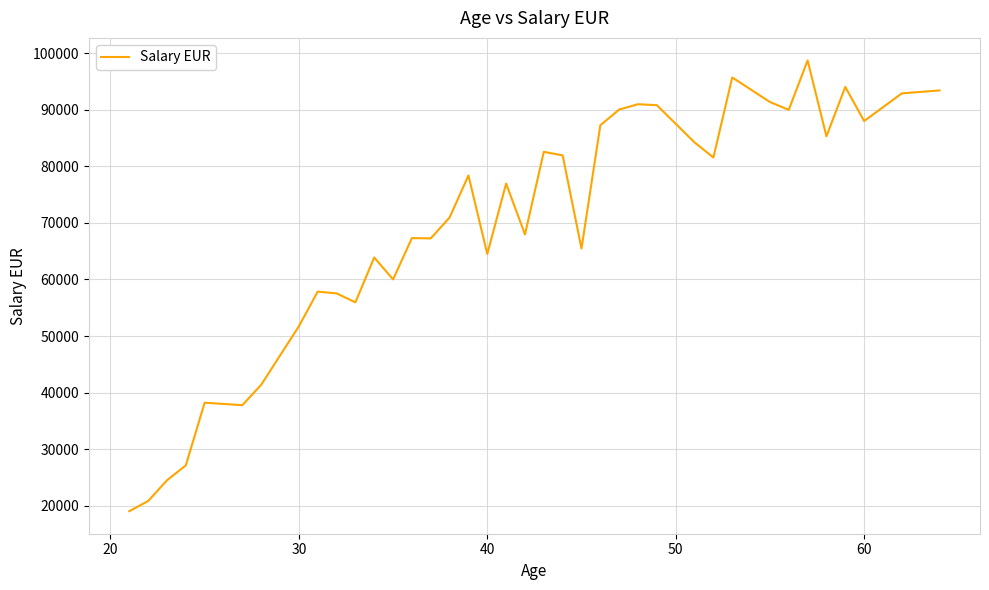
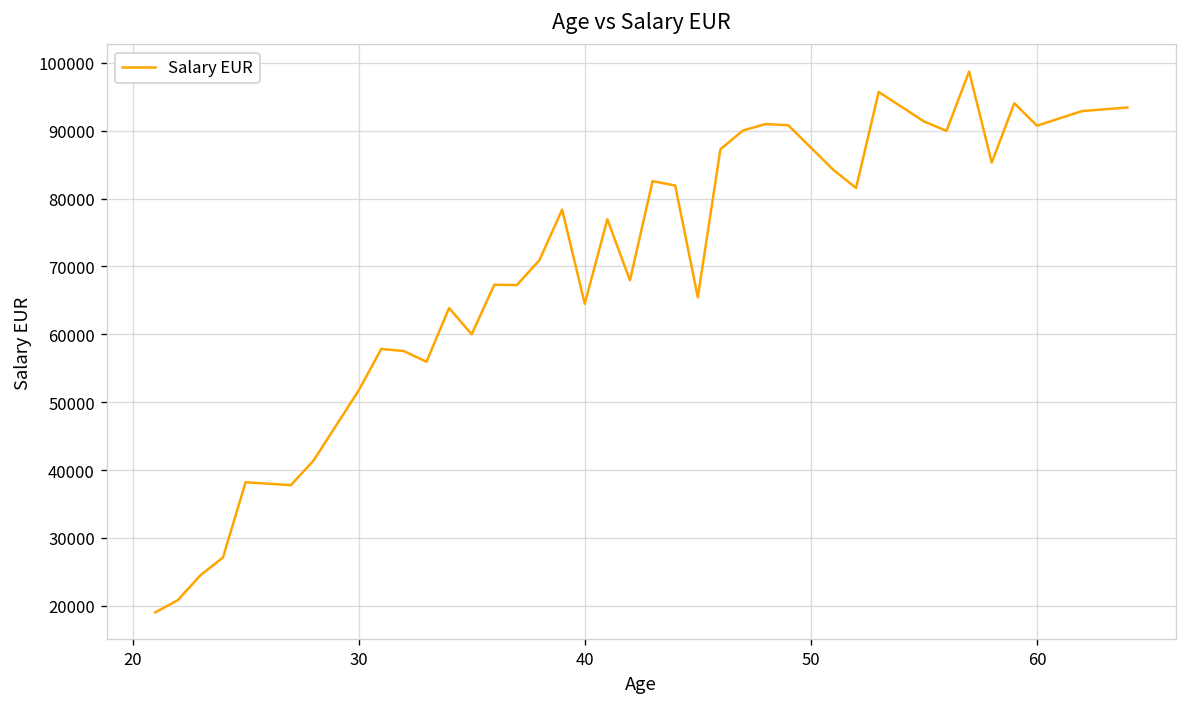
60: 88000 -> 91000
